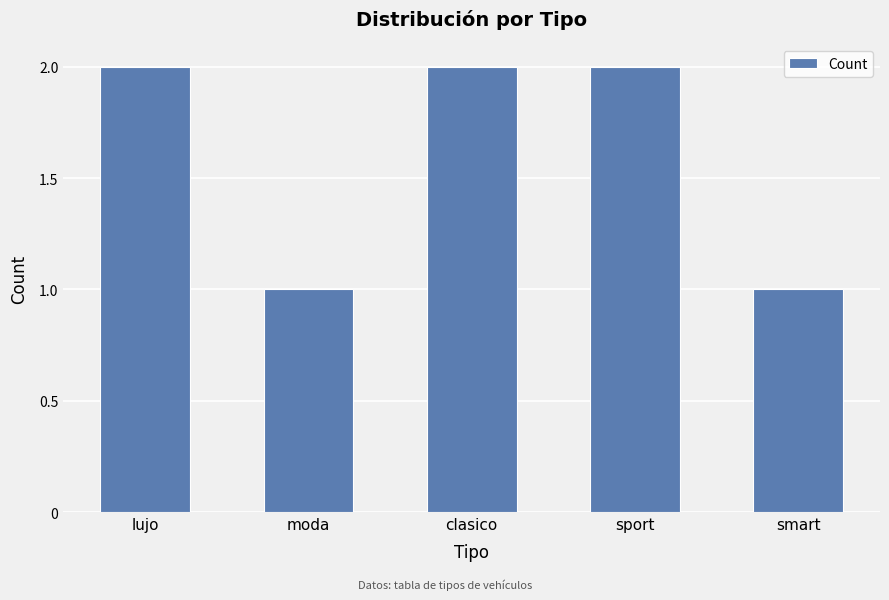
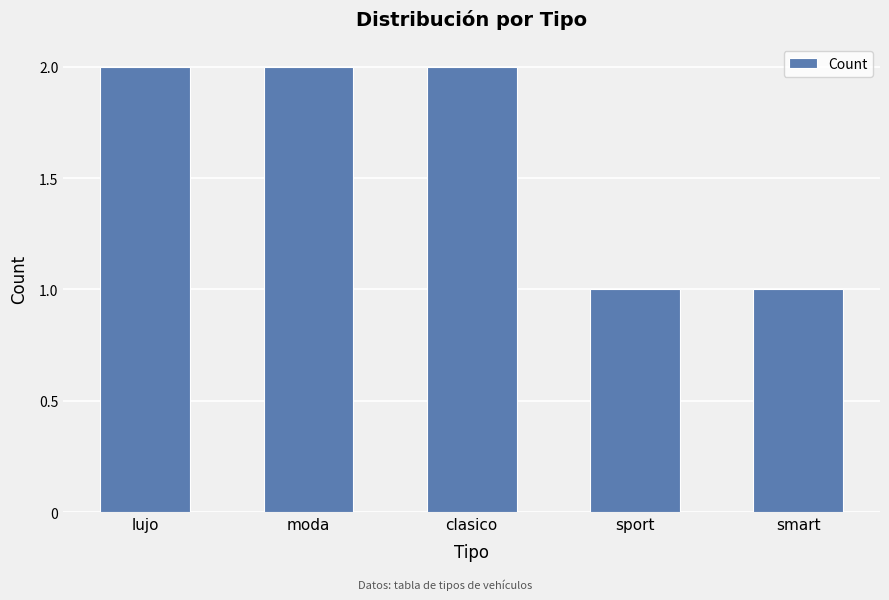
moda: 1 -> 2
sport: 2 -> 1
